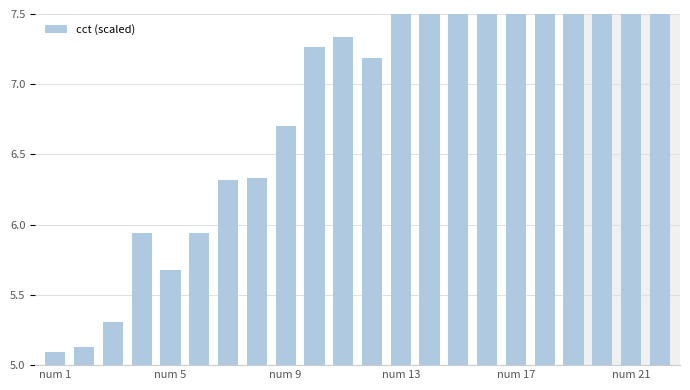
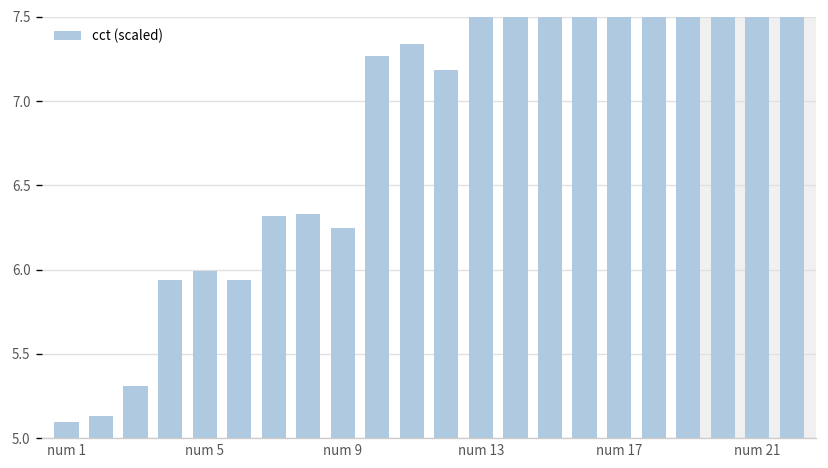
num 5: 5.68 -> 5.99
num 9: 6.70 -> 6.25
